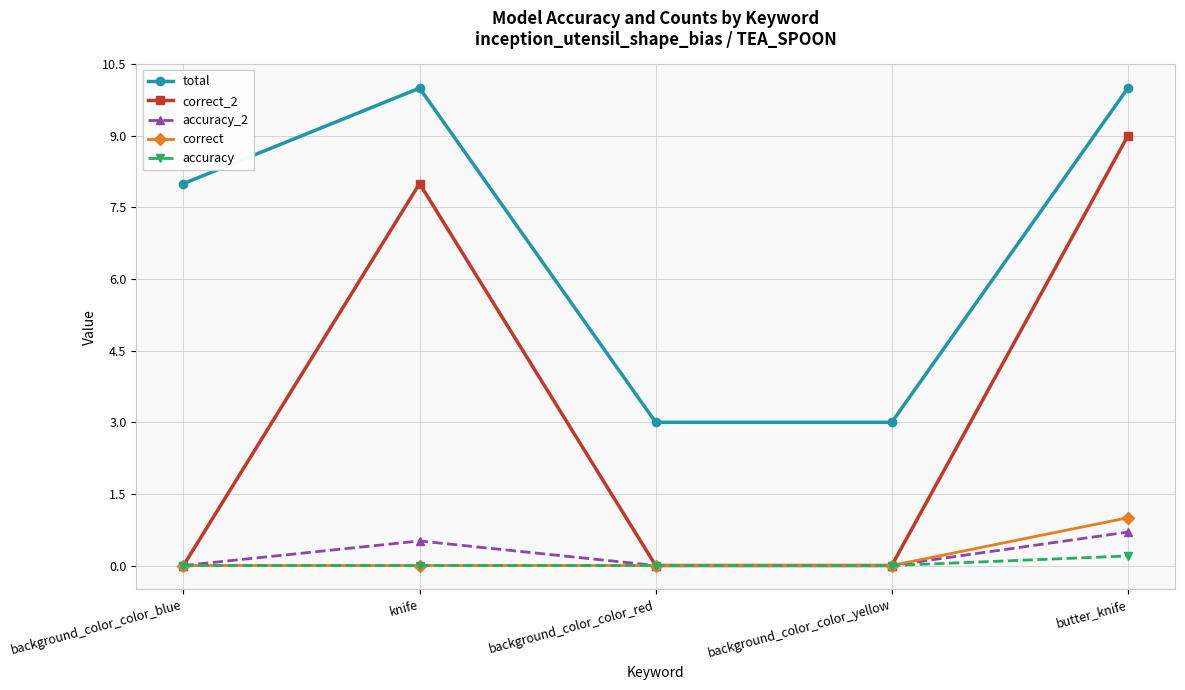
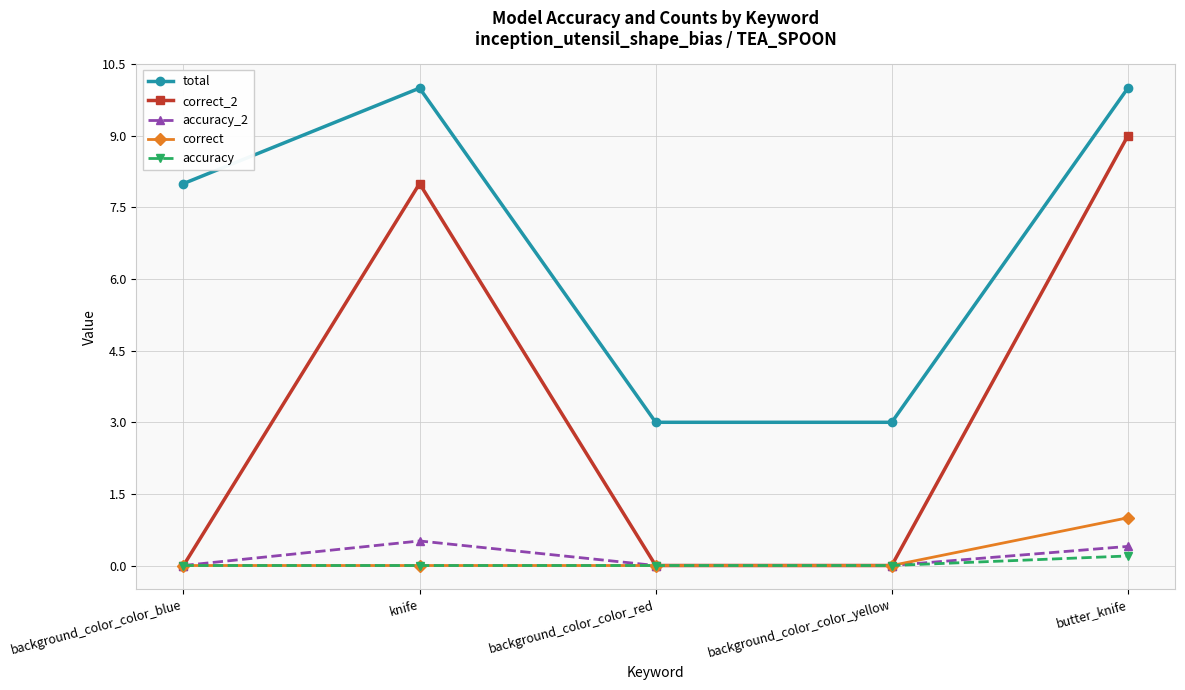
accuracy_2, butter_knife: 0.7 -> 0.4
